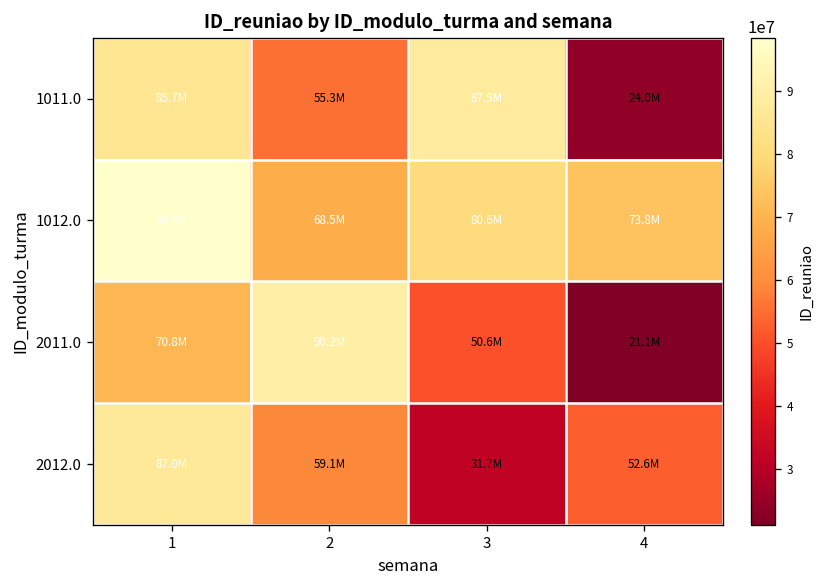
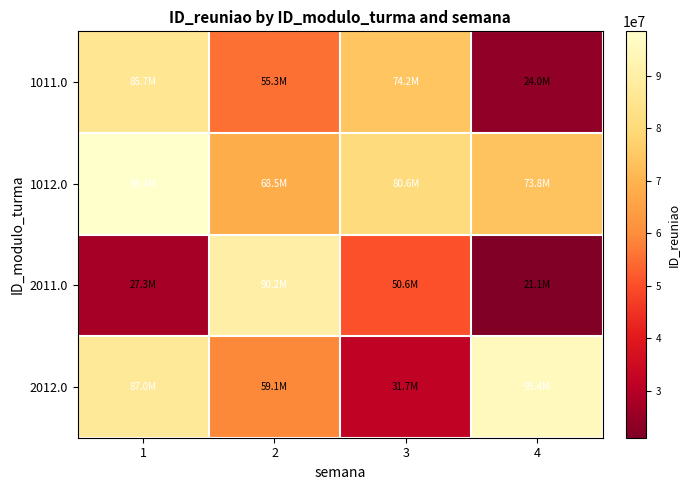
1011.0, 3: 87.9M -> 74.2M
2011.0, 1: 70.8M -> 27.3M
2012.0, 4: 52.6M -> 95.4M
